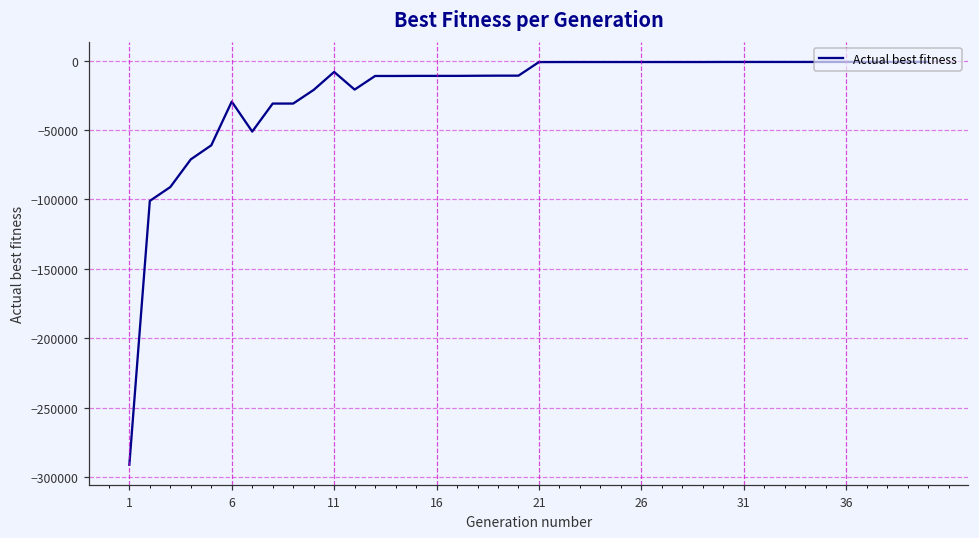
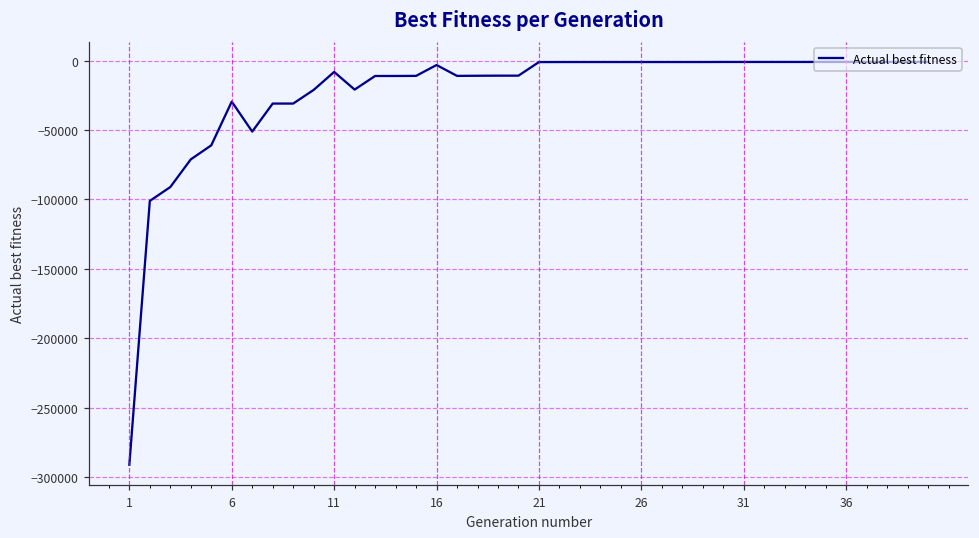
16: -11000 -> -3000
